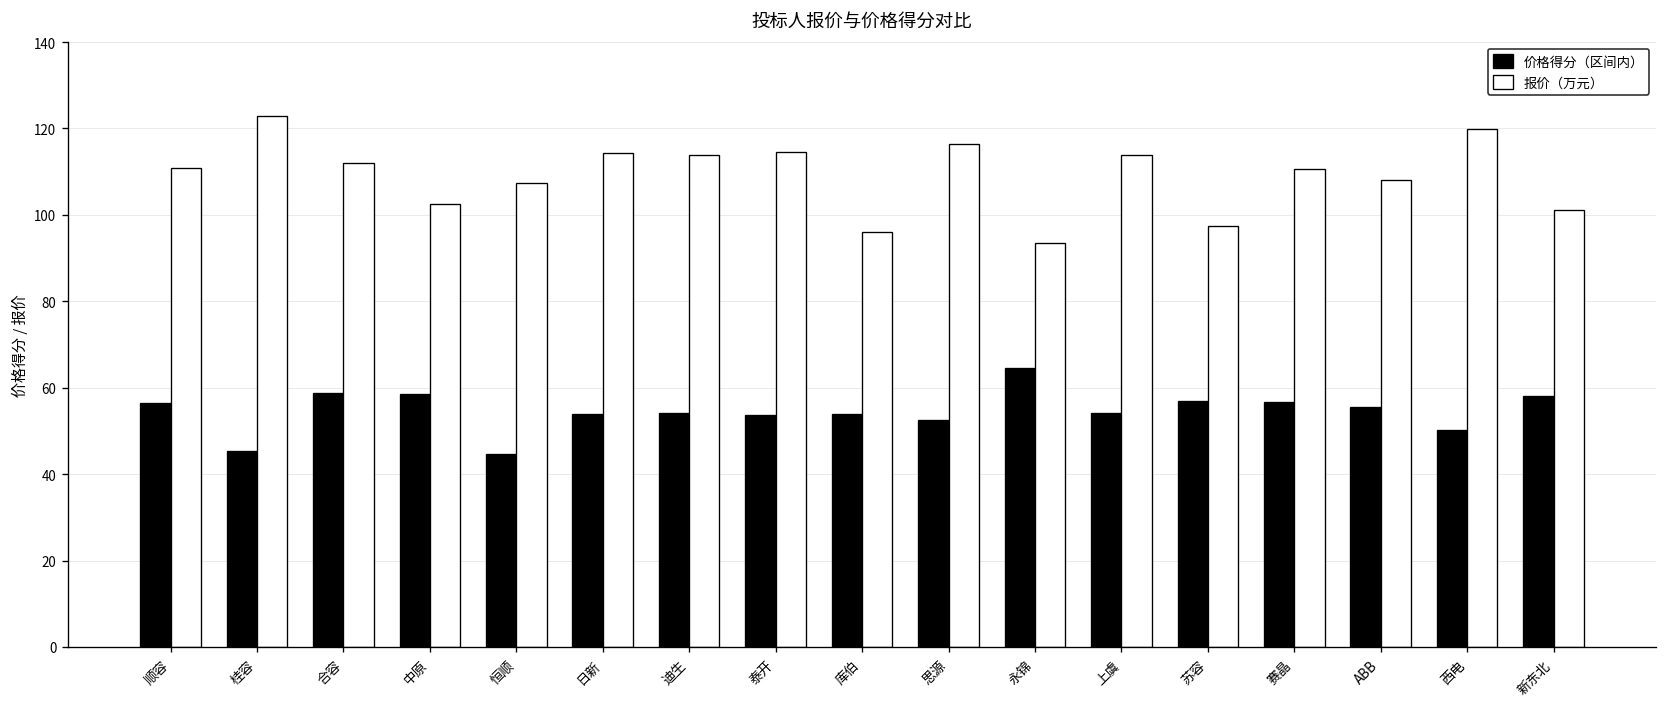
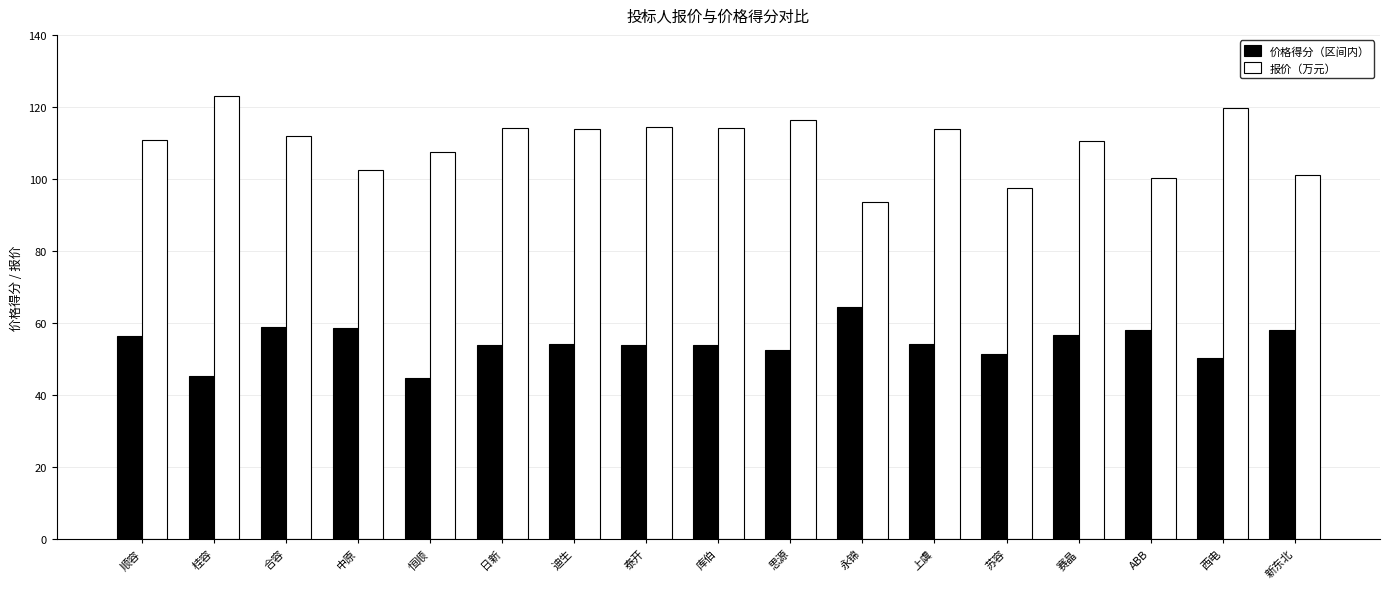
报价（万元）, 库伯: 96 -> 114
价格得分（区间内）, 苏容: 57 -> 51
价格得分（区间内）, ABB: 56 -> 58
报价（万元）, ABB: 108 -> 100
